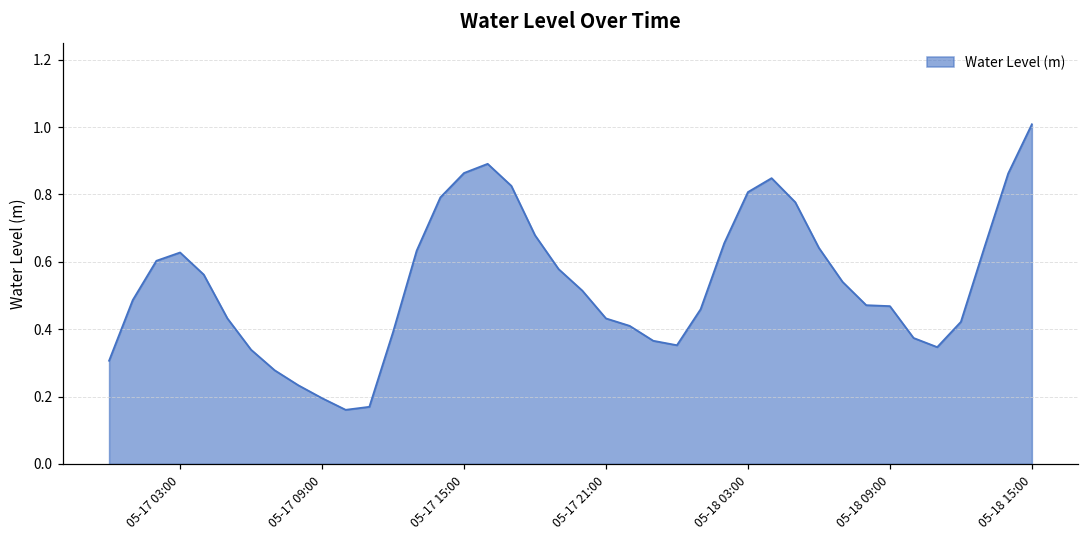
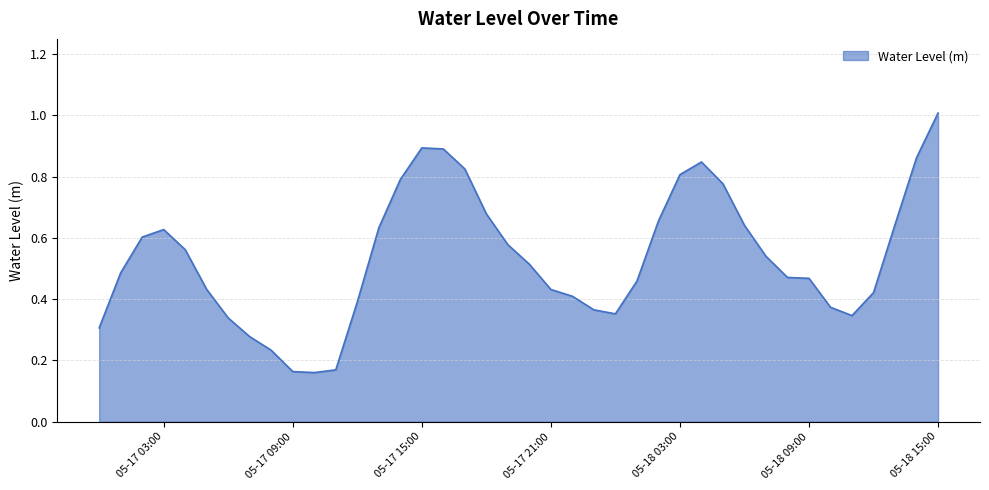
05-17 09:00: 0.20 -> 0.16
05-17 15:00: 0.86 -> 0.89
